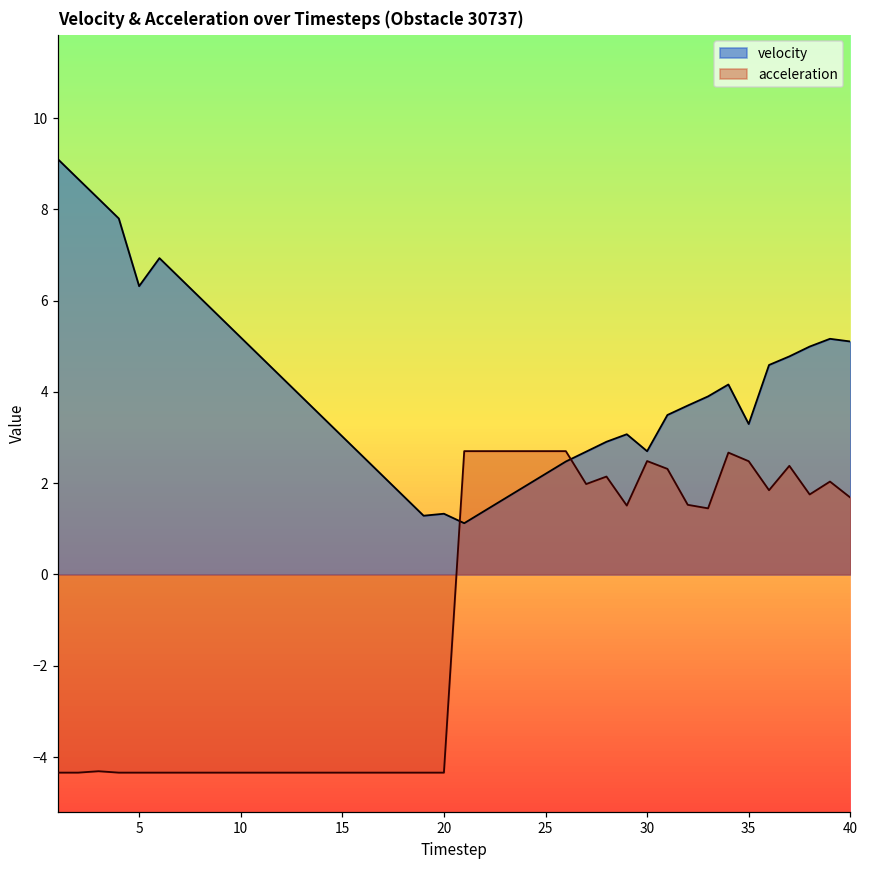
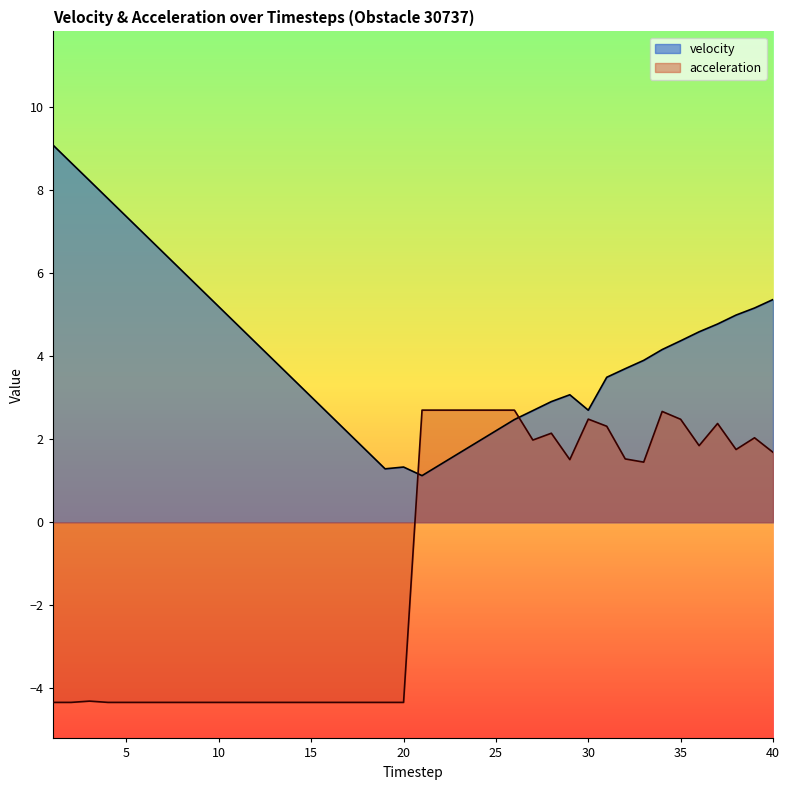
velocity, 5: 6.3 -> 7.4
velocity, 35: 3.3 -> 4.4
velocity, 40: 5.1 -> 5.4
